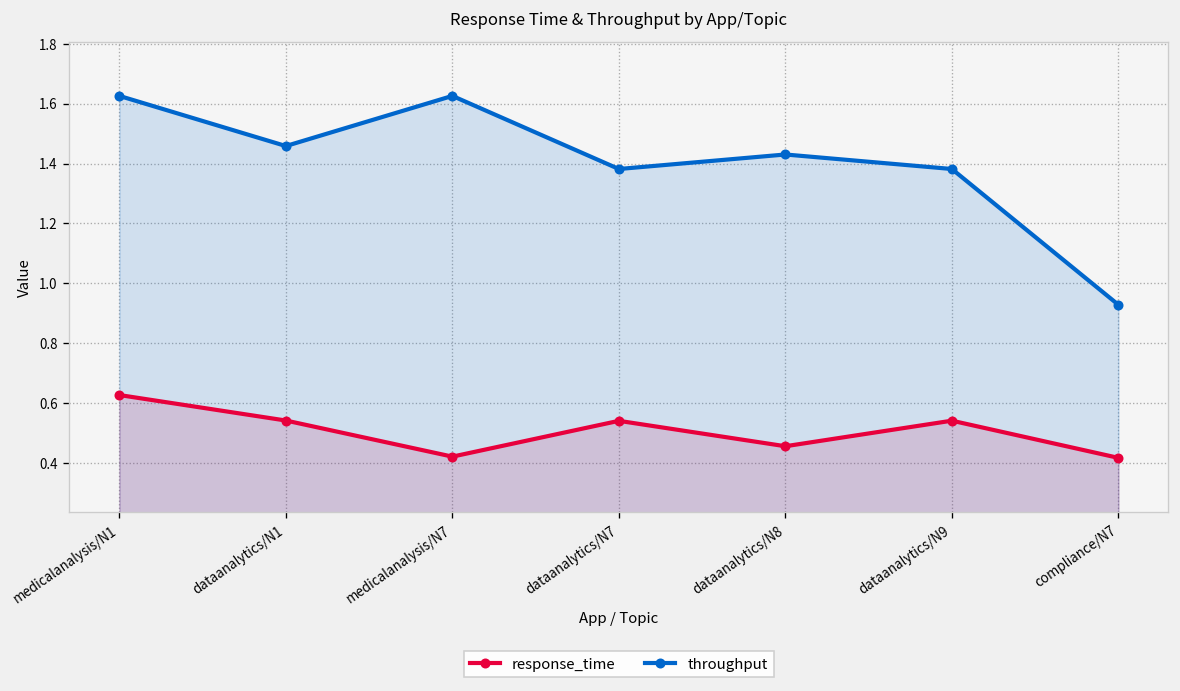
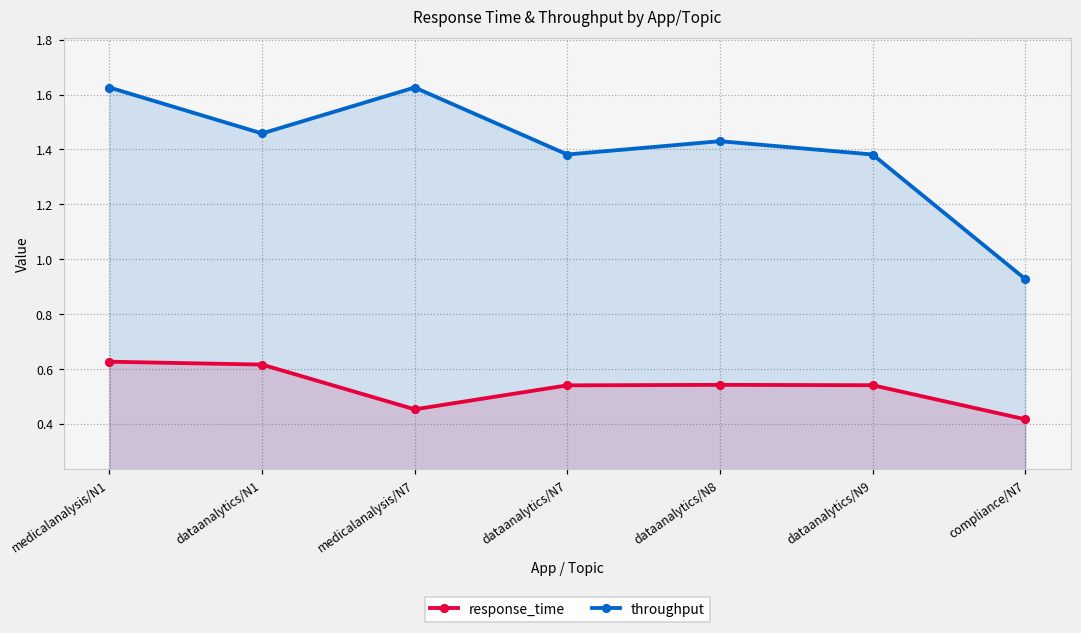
response_time, dataanalytics/N1: 0.54 -> 0.62
response_time, medicalanalysis/N7: 0.42 -> 0.45
response_time, dataanalytics/N8: 0.46 -> 0.54
